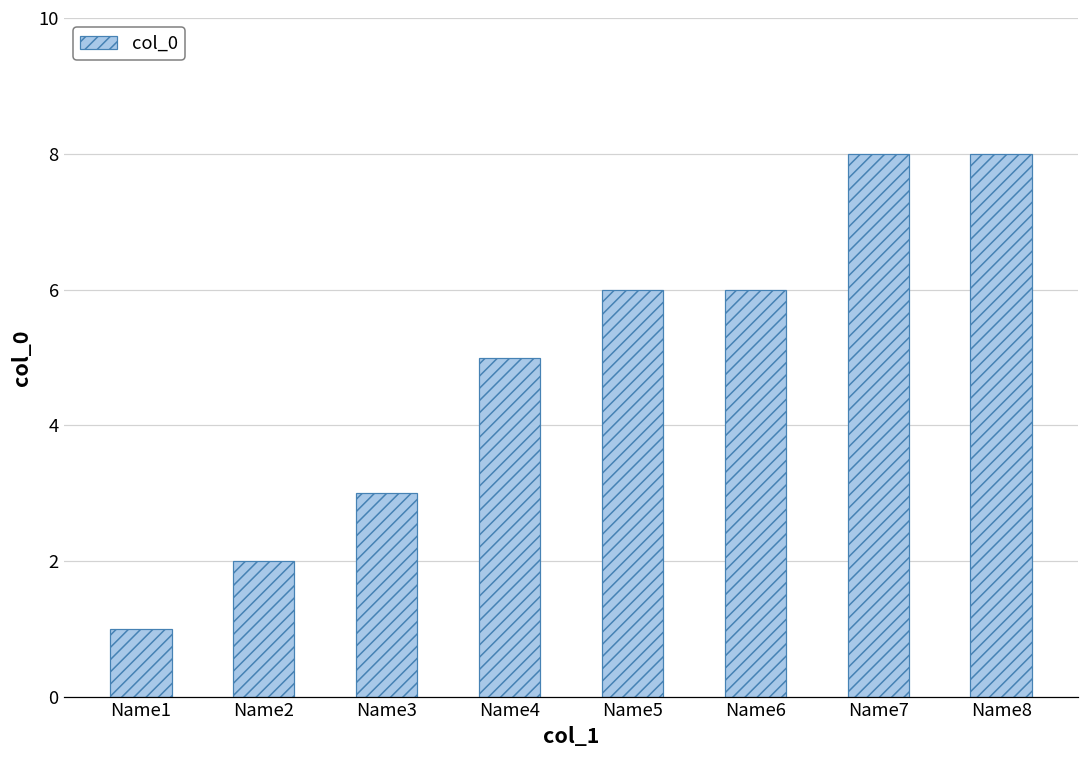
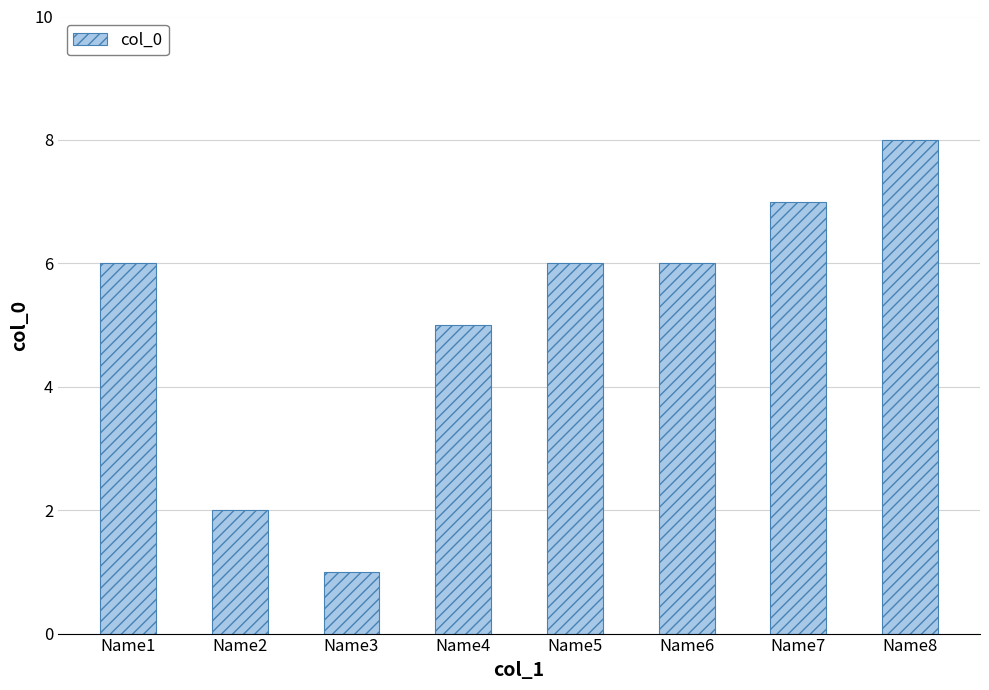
Name1: 1 -> 6
Name3: 3 -> 1
Name7: 8 -> 7
